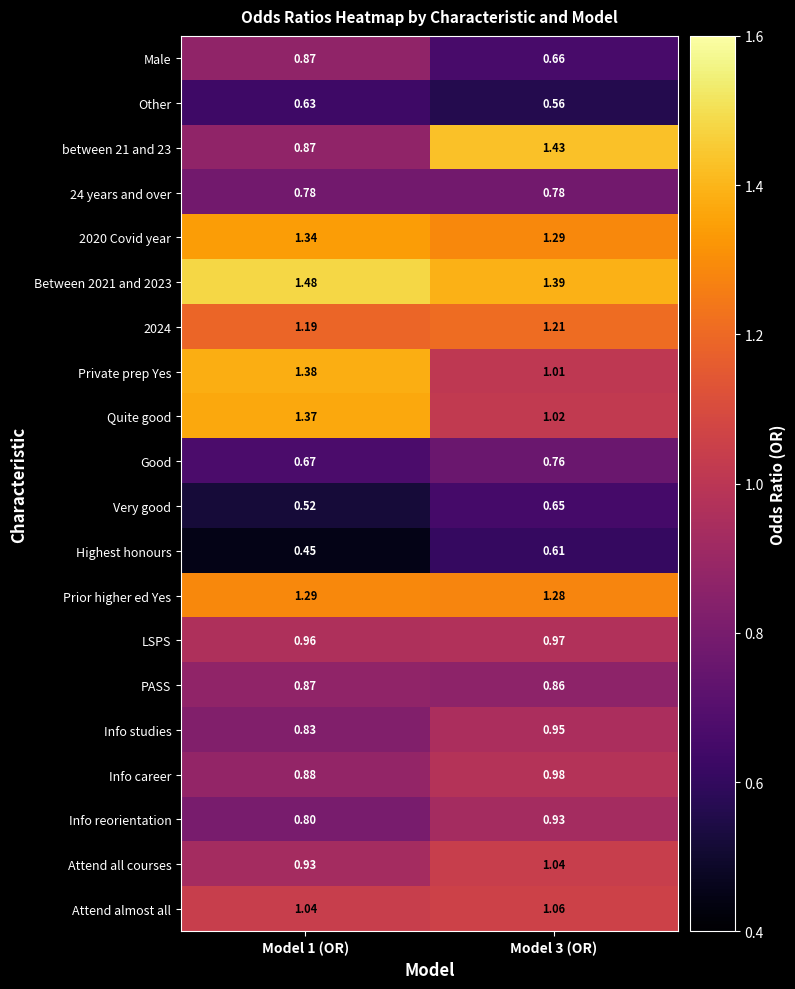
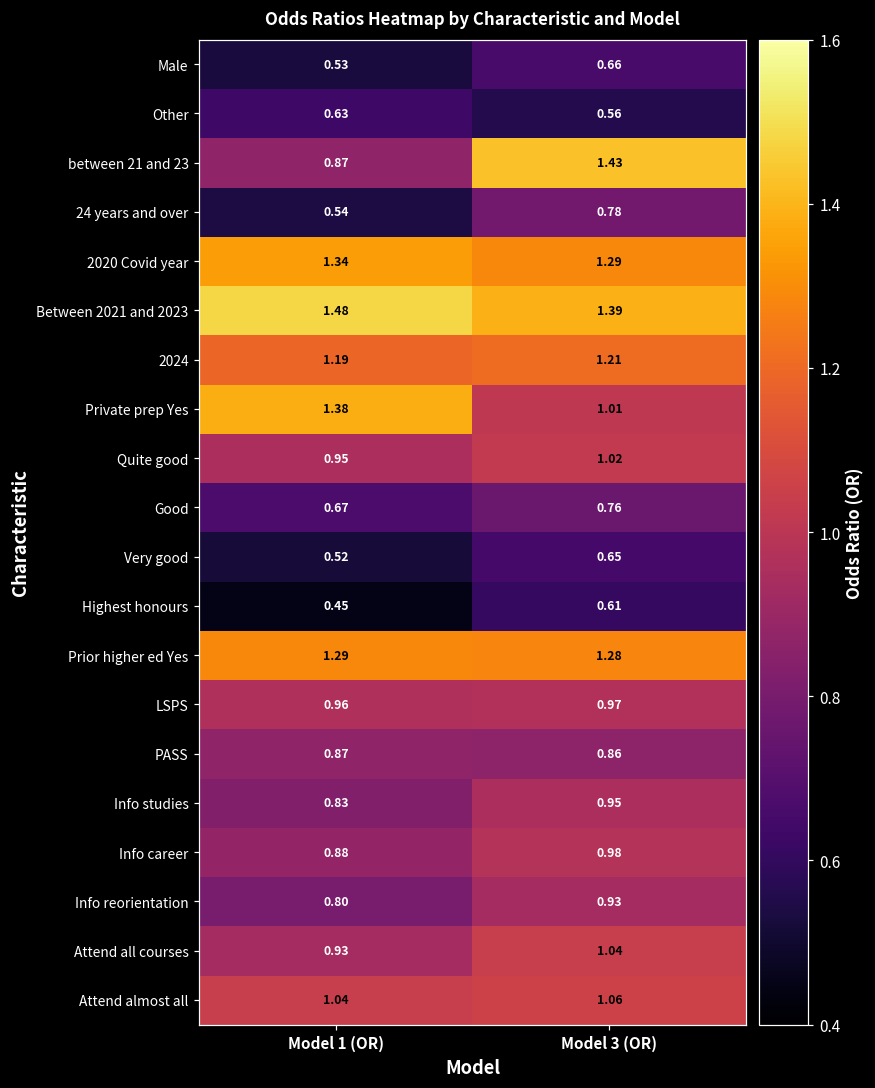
Male, Model 1 (OR): 0.87 -> 0.53
24 years and over, Model 1 (OR): 0.78 -> 0.54
Quite good, Model 1 (OR): 1.37 -> 0.95
